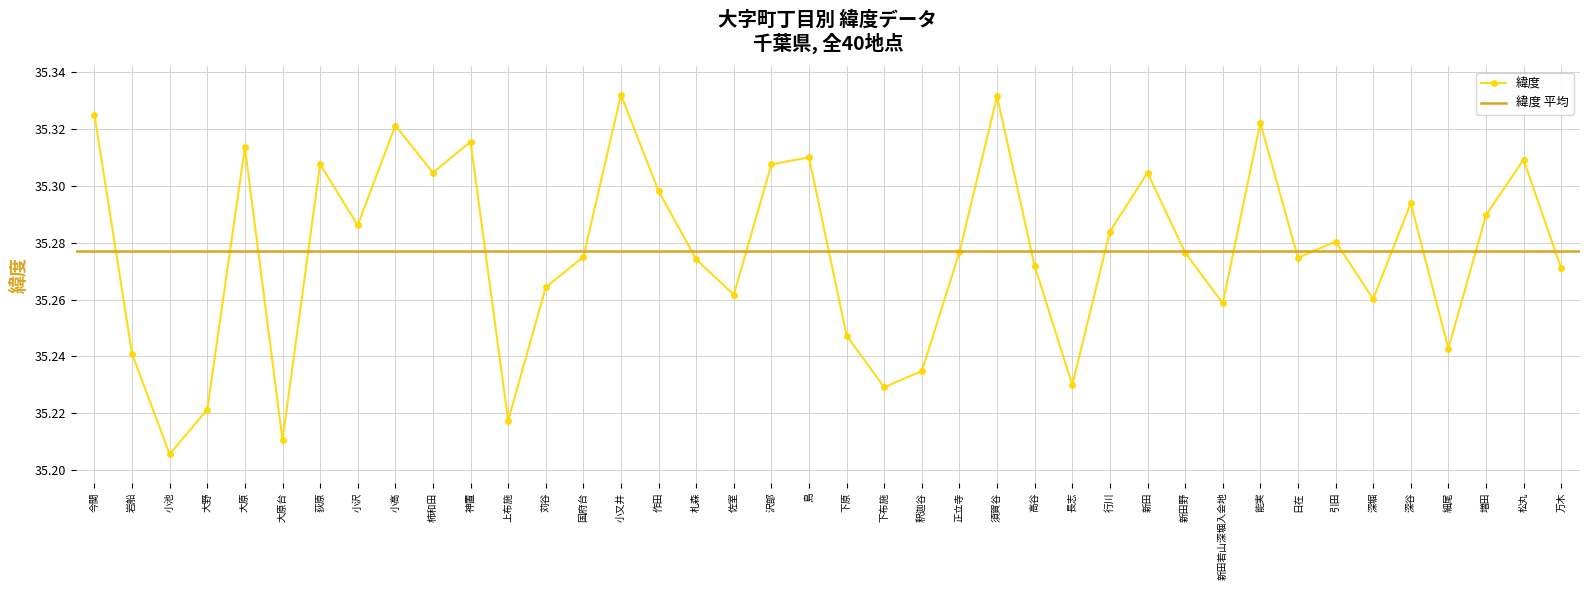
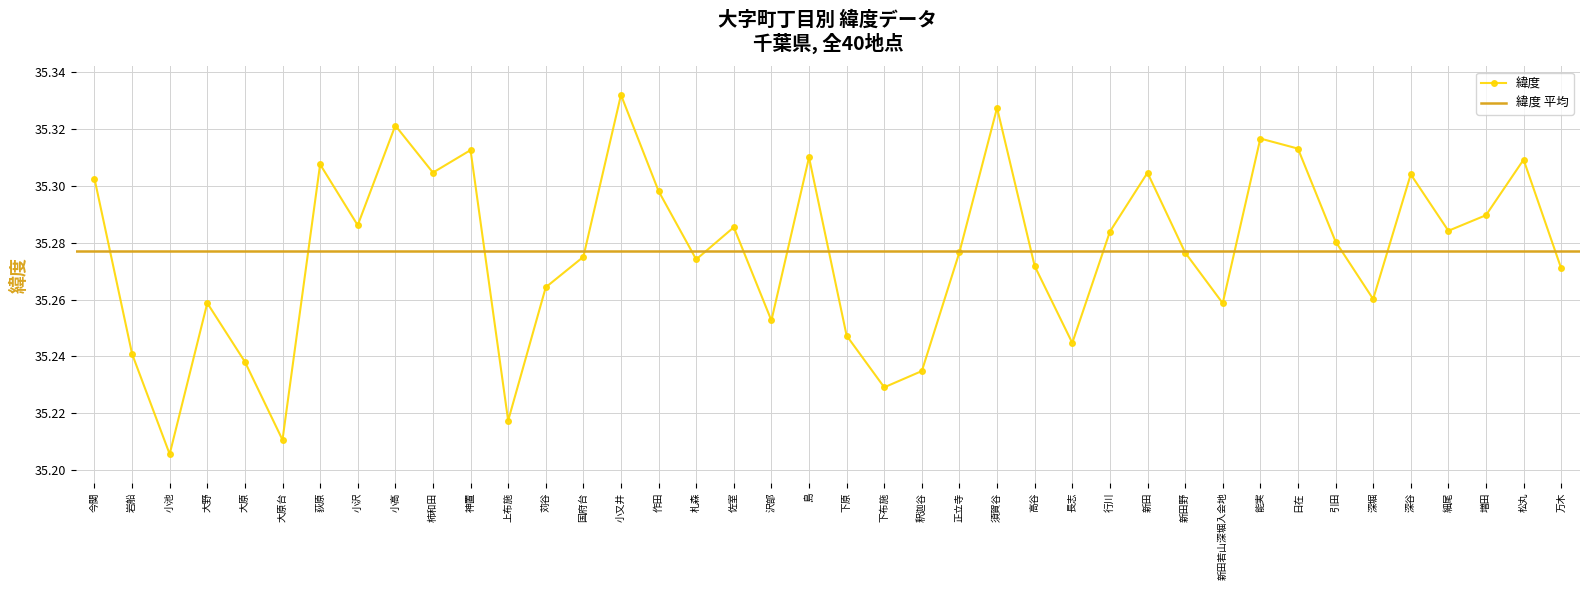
今関: 35.325 -> 35.303
大野: 35.221 -> 35.259
大原: 35.314 -> 35.238
神置: 35.316 -> 35.313
佐室: 35.262 -> 35.285
沢部: 35.308 -> 35.253
須賀谷: 35.332 -> 35.327
長志: 35.230 -> 35.245
能実: 35.322 -> 35.317
日在: 35.275 -> 35.313
深谷: 35.294 -> 35.304
細尾: 35.243 -> 35.284
